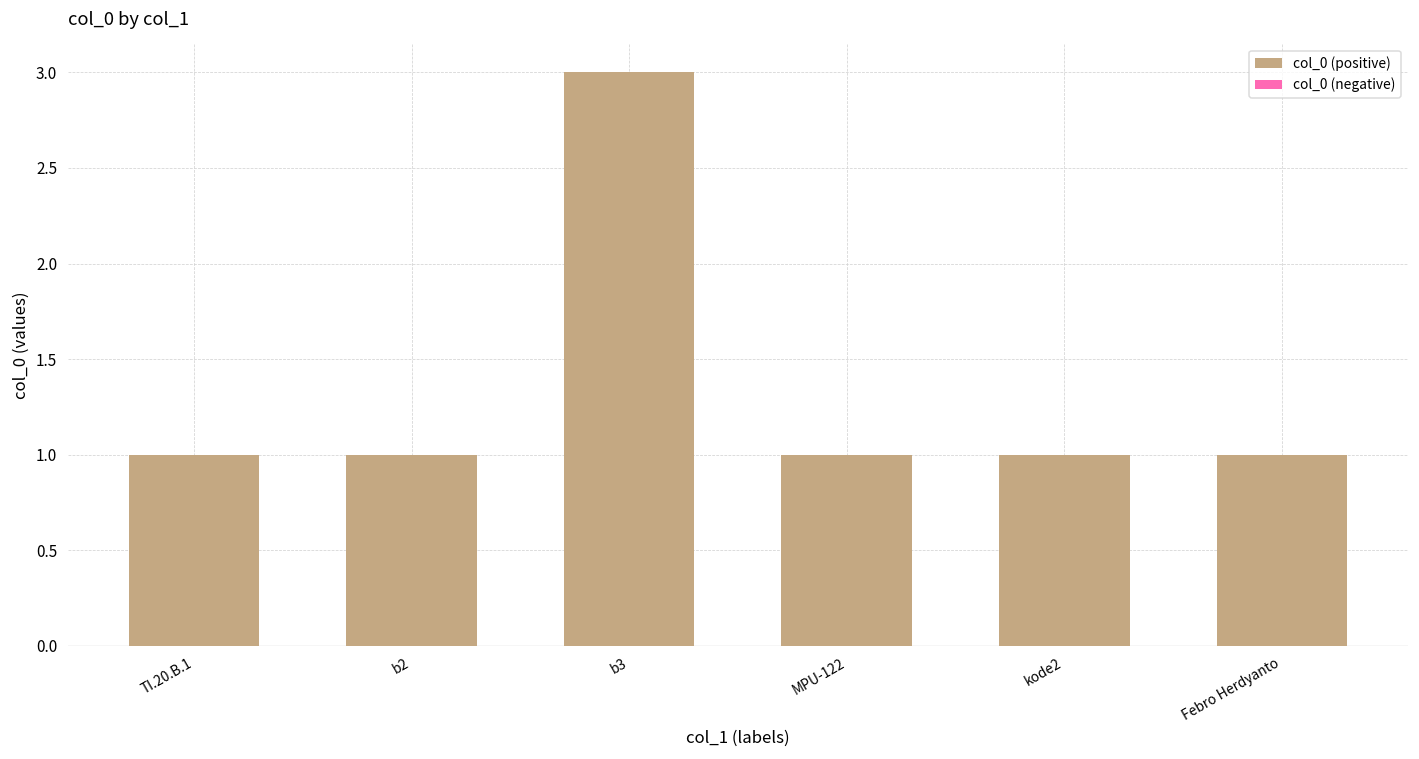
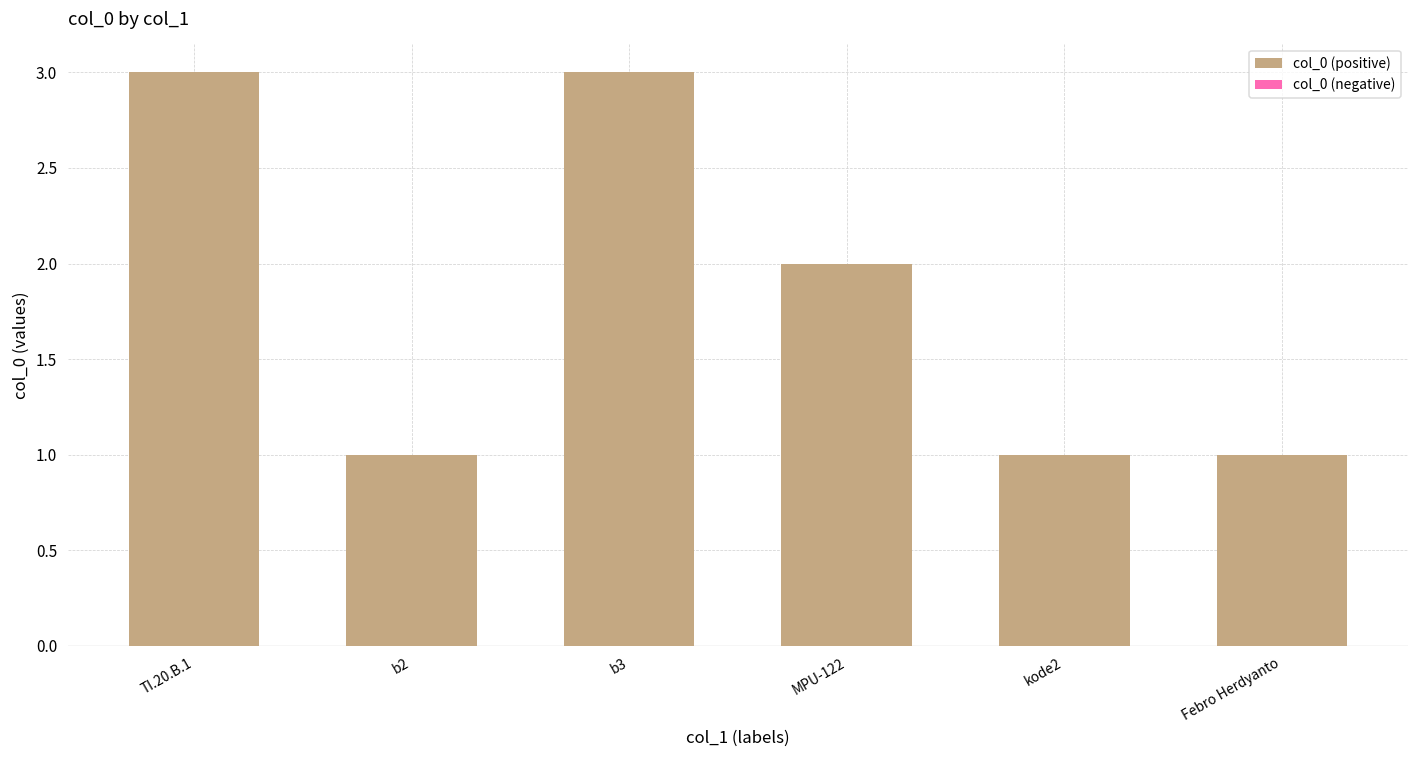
col_0 (positive), TI.20.B.1: 1 -> 3
col_0 (positive), MPU-122: 1 -> 2
